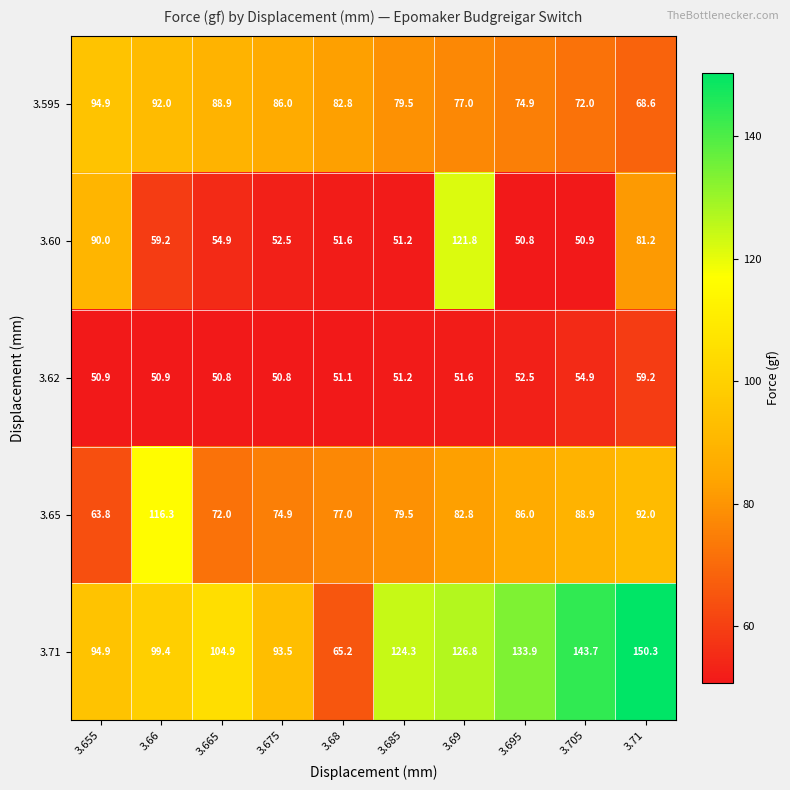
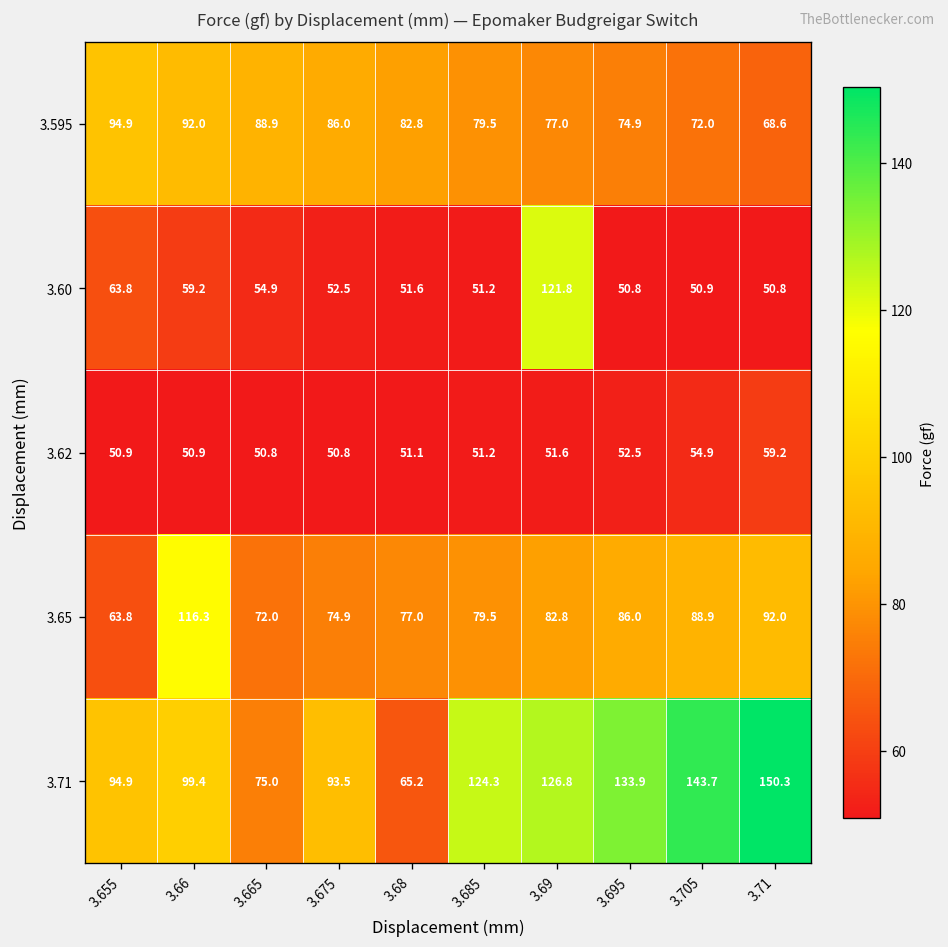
3.60, 3.655: 90.0 -> 63.8
3.60, 3.71: 81.2 -> 50.8
3.71, 3.665: 104.9 -> 75.0
